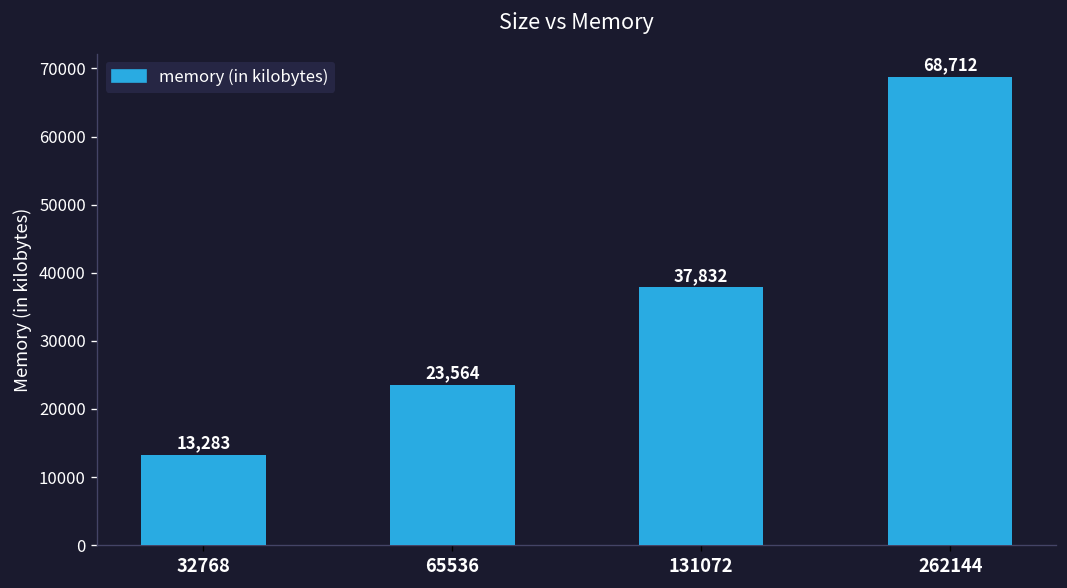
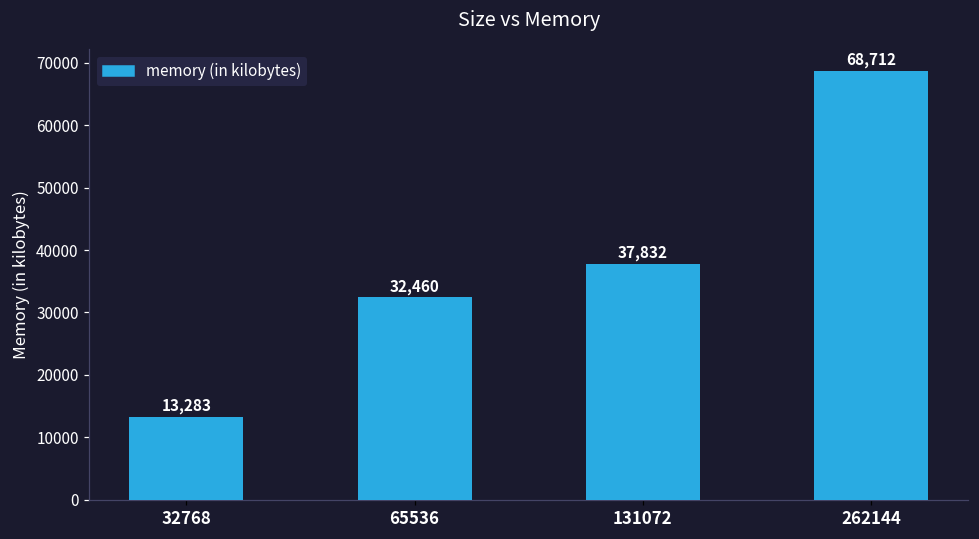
65536: 23,564 -> 32,460
